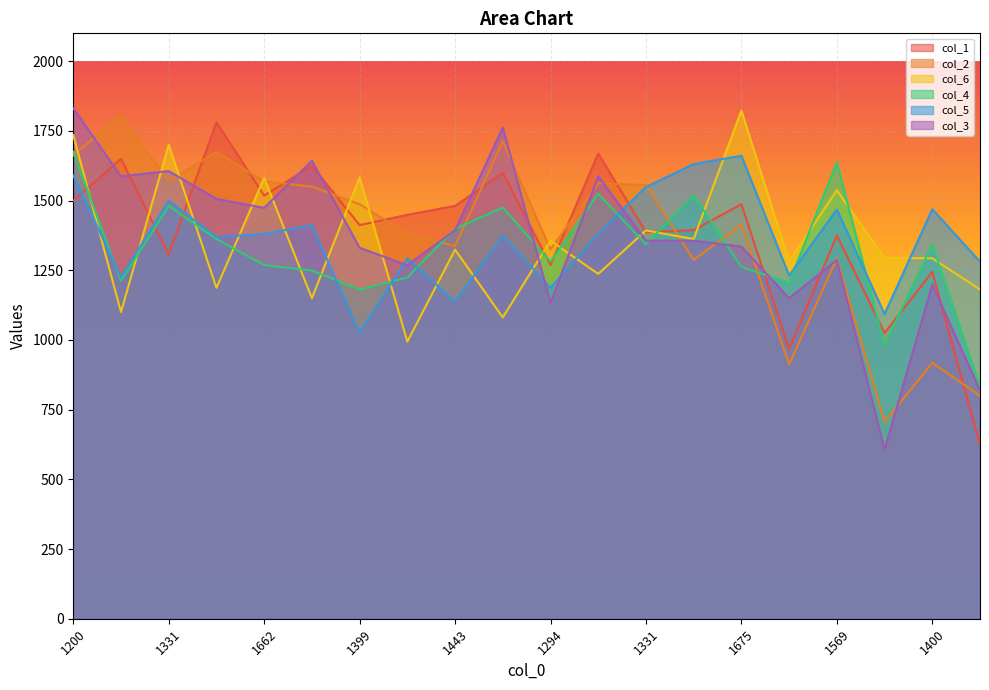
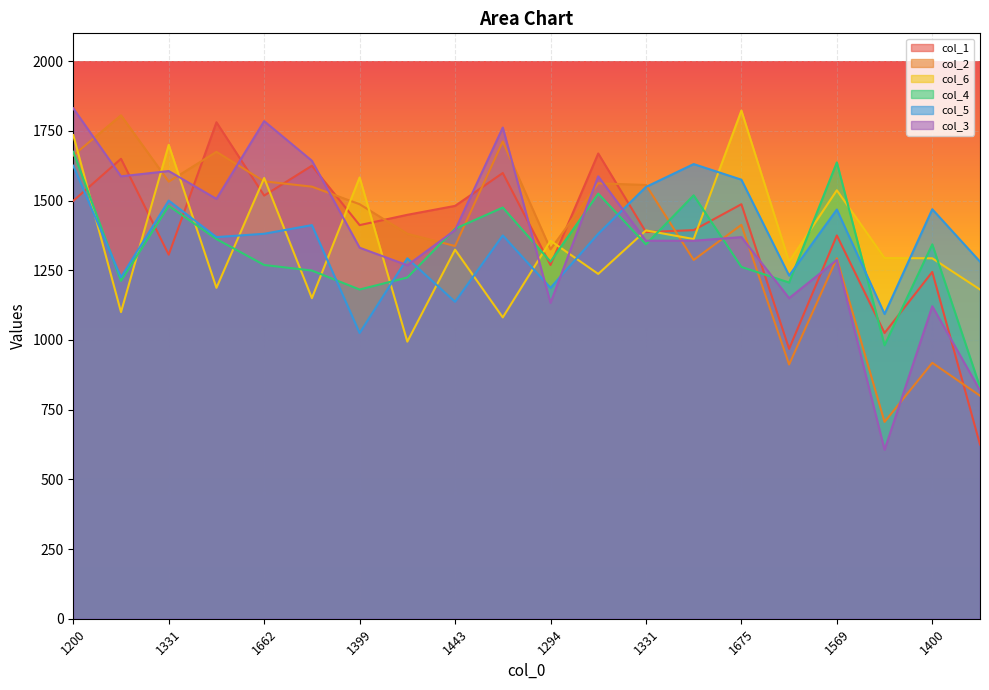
col_5, 1200: 1590 -> 1630
col_3, 1662: 1470 -> 1790
col_5, 1675: 1660 -> 1580
col_3, 1675: 1340 -> 1370
col_3, 1400: 1200 -> 1120
